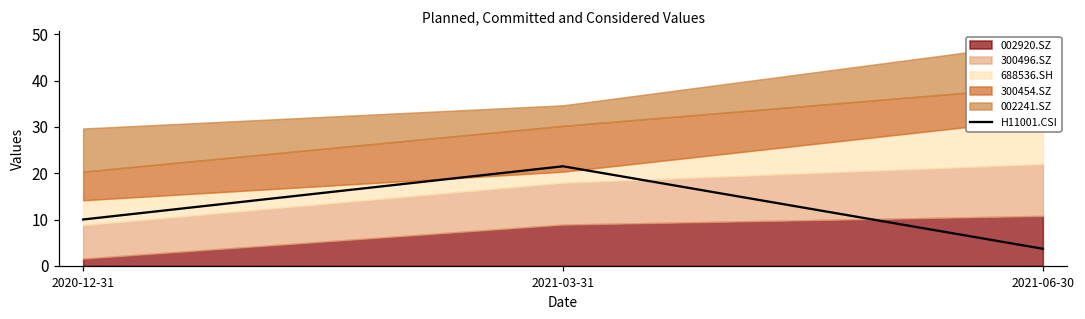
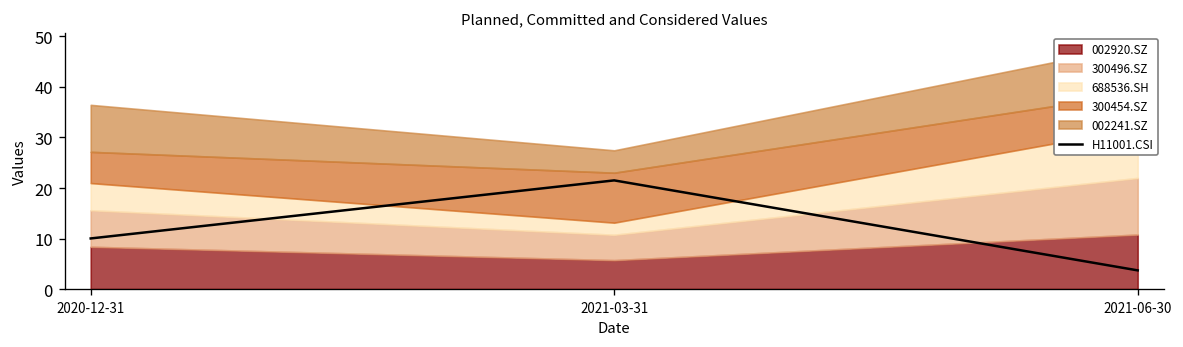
002920.SZ, 2020-12-31: 2 -> 8
002920.SZ, 2021-03-31: 9 -> 6
300496.SZ, 2021-03-31: 9 -> 5
